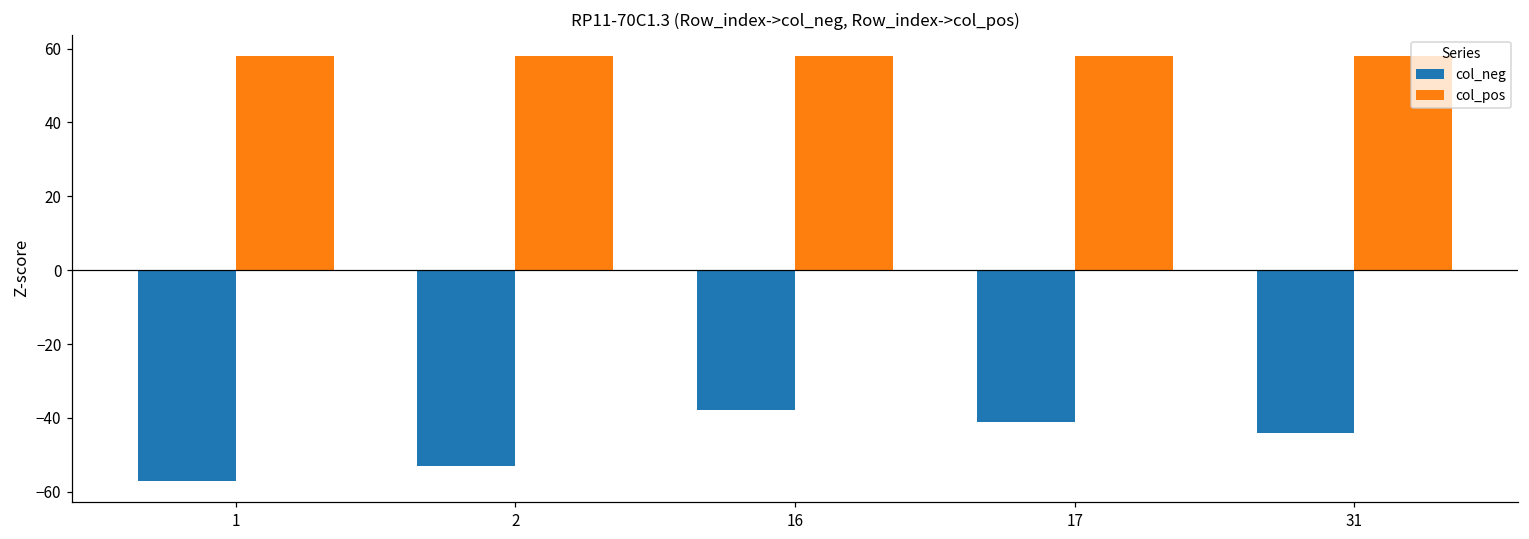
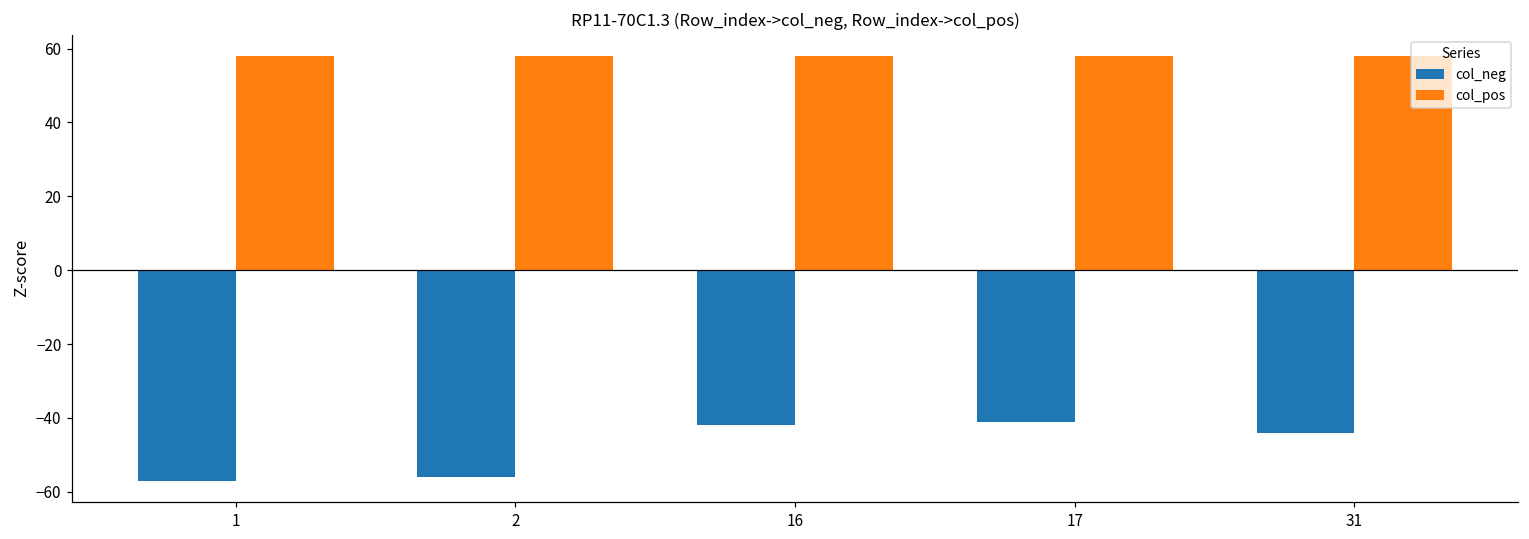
col_neg, 2: -53 -> -56
col_neg, 16: -38 -> -42
